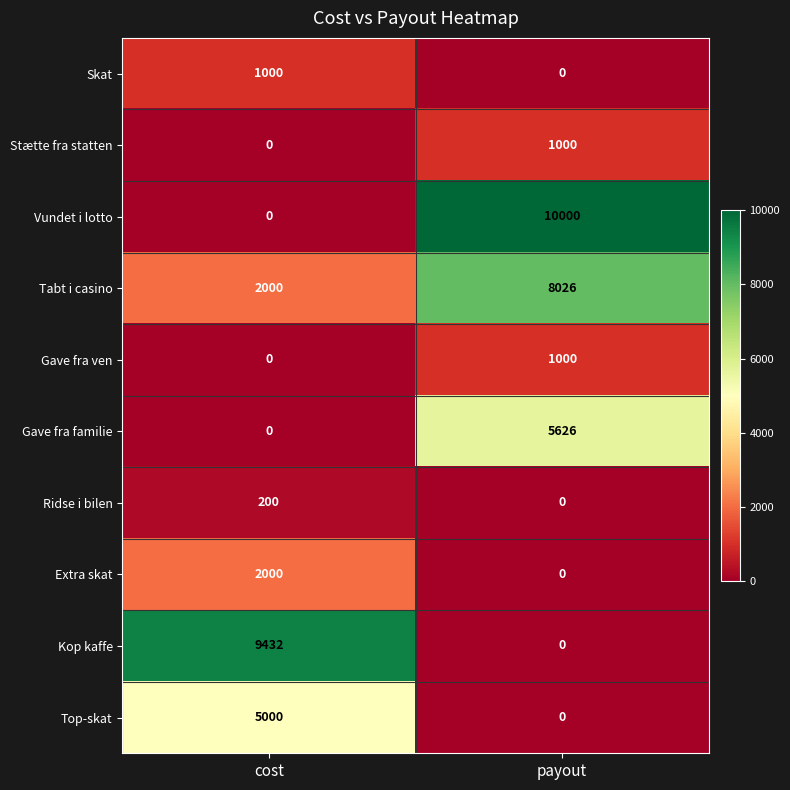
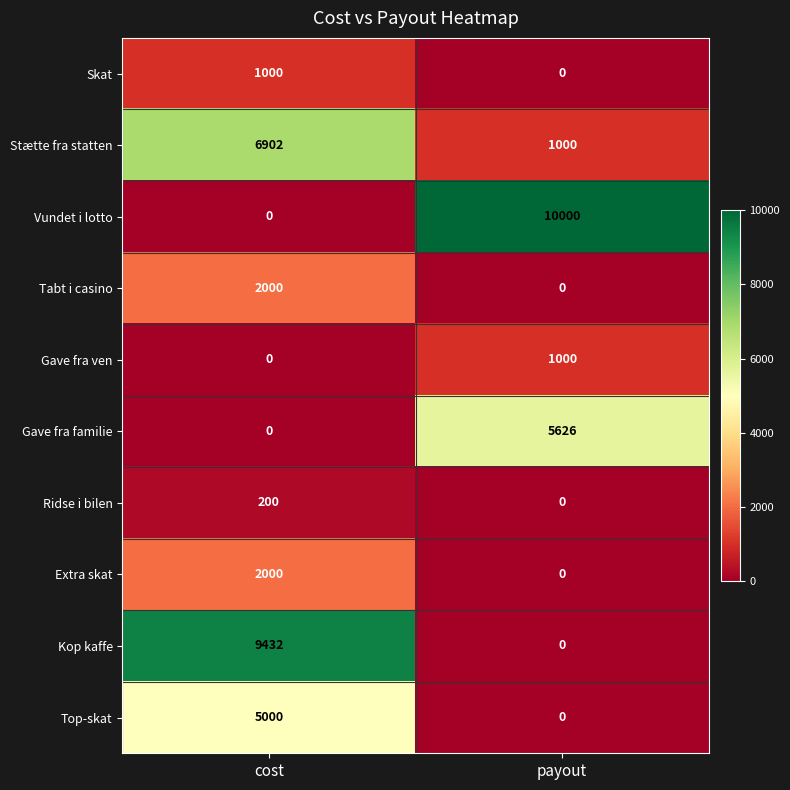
Stætte fra statten, cost: 0 -> 6902
Tabt i casino, payout: 8026 -> 0
